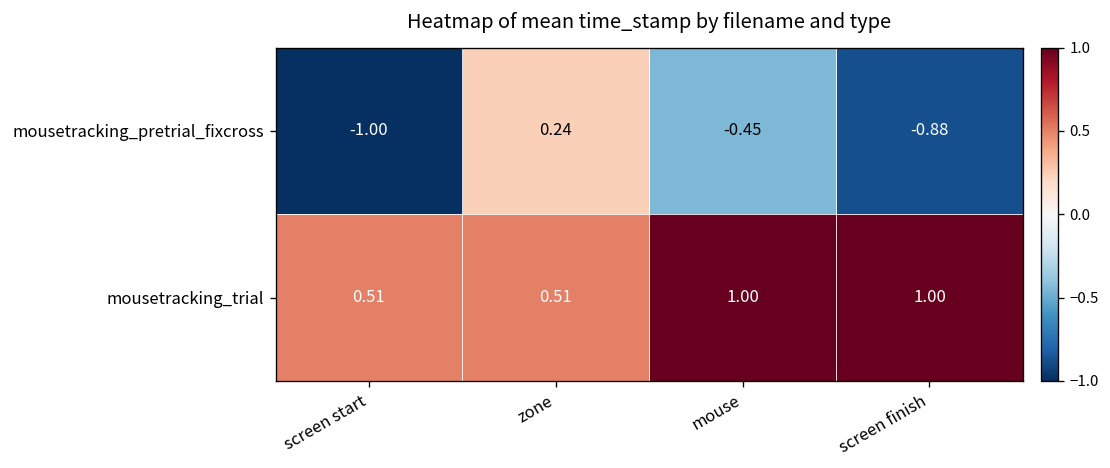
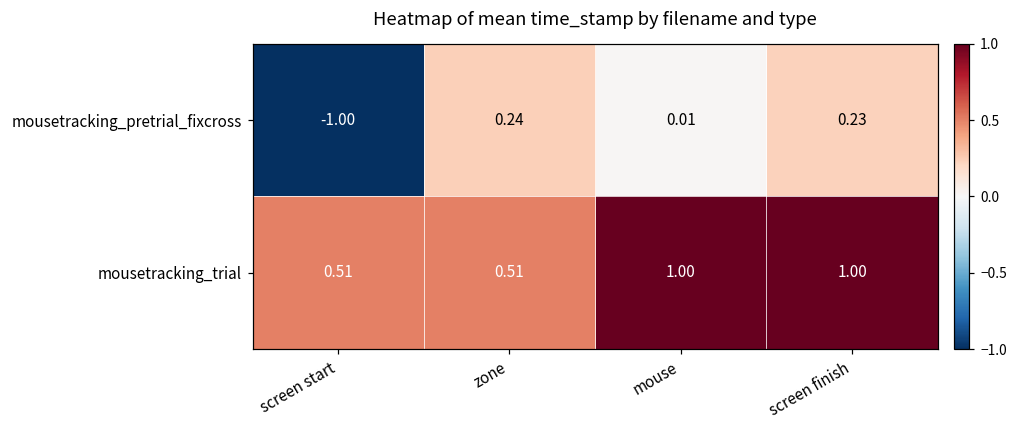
mousetracking_pretrial_fixcross, mouse: -0.45 -> 0.01
mousetracking_pretrial_fixcross, screen finish: -0.88 -> 0.23
